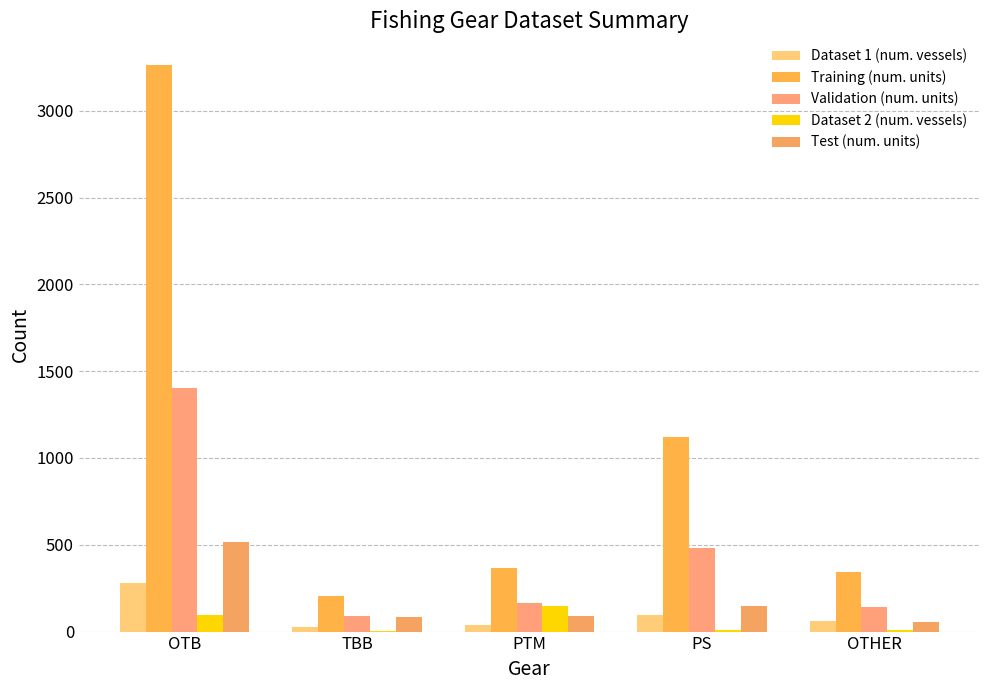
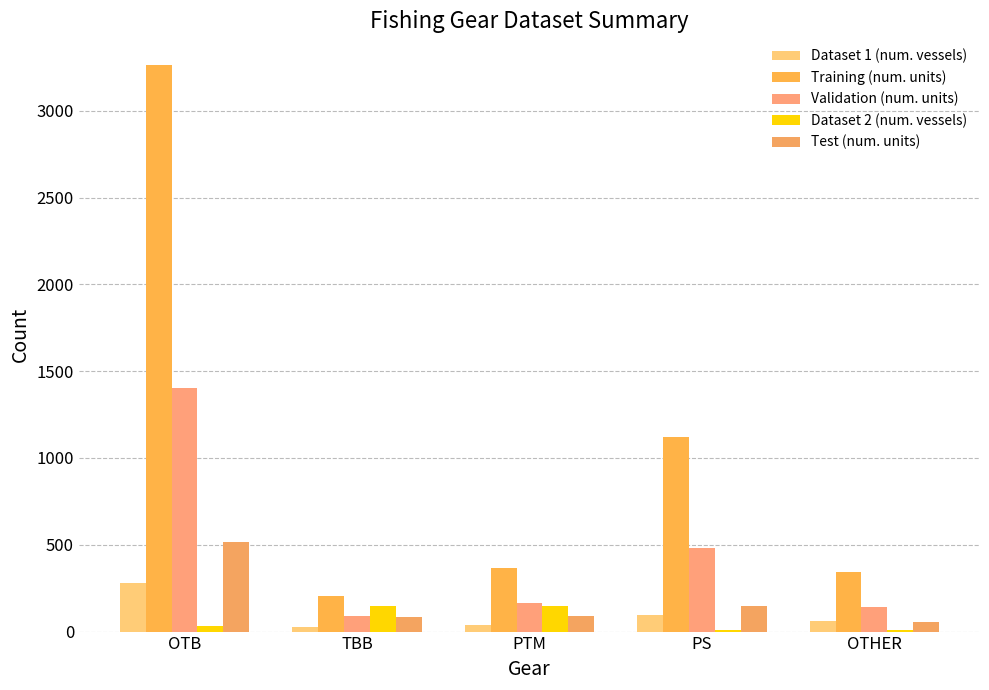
Dataset 2 (num. vessels), OTB: 100 -> 30
Dataset 2 (num. vessels), TBB: 0 -> 150
